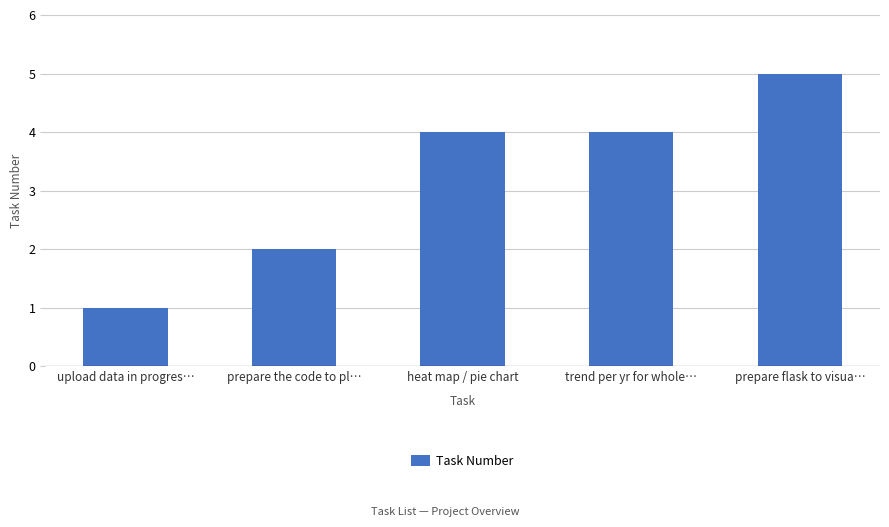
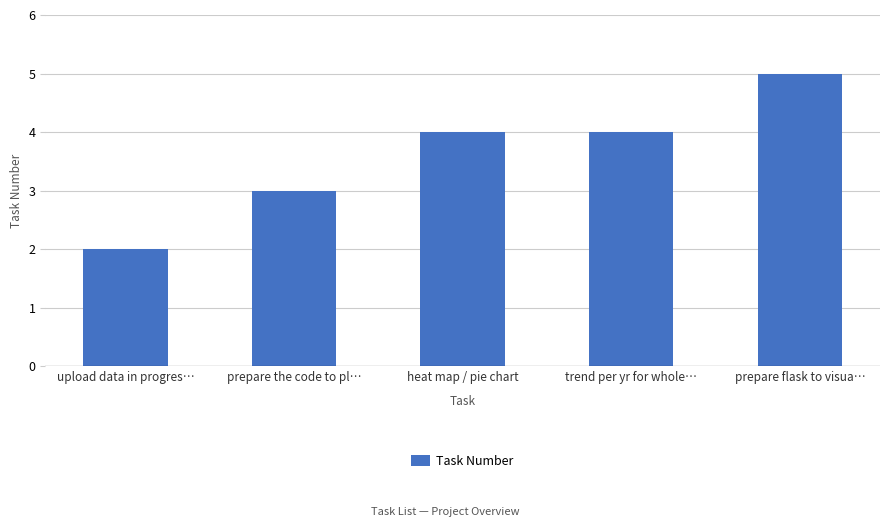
upload data in progres…: 1 -> 2
prepare the code to pl…: 2 -> 3
